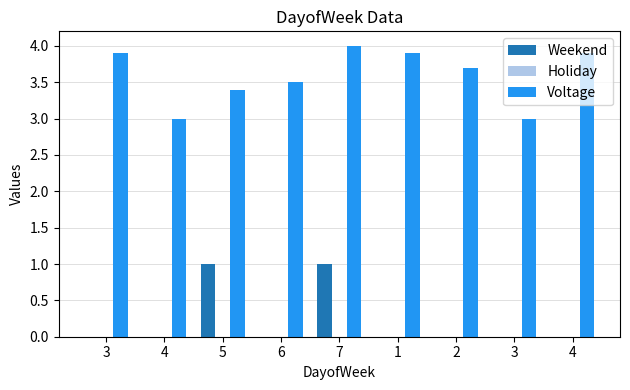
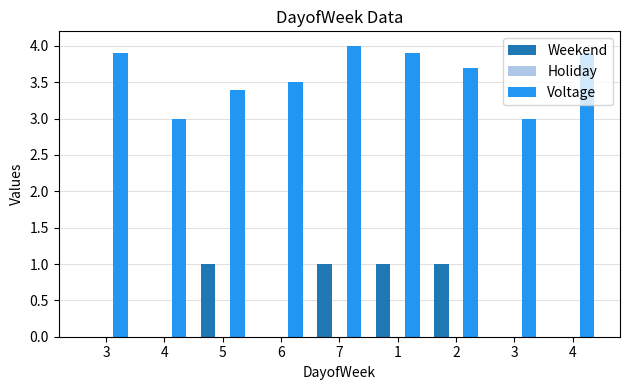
Weekend, 1: 0 -> 1
Weekend, 2: 0 -> 1
